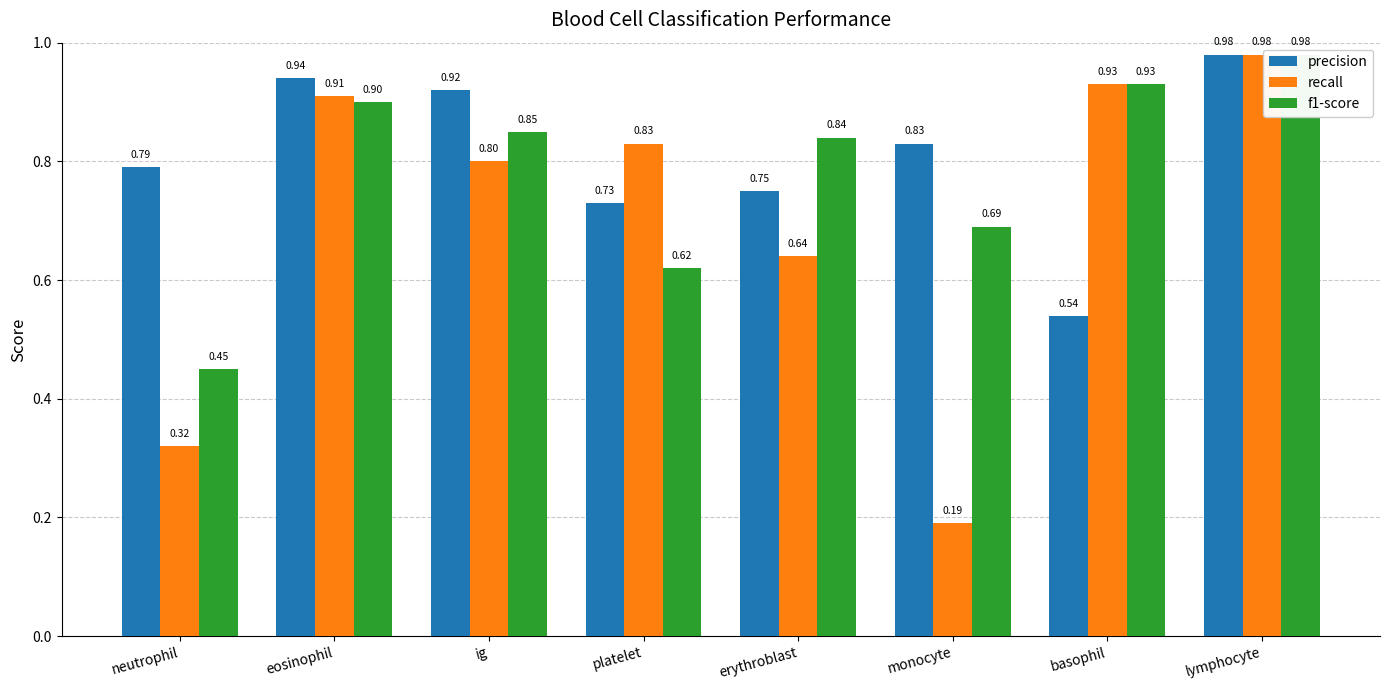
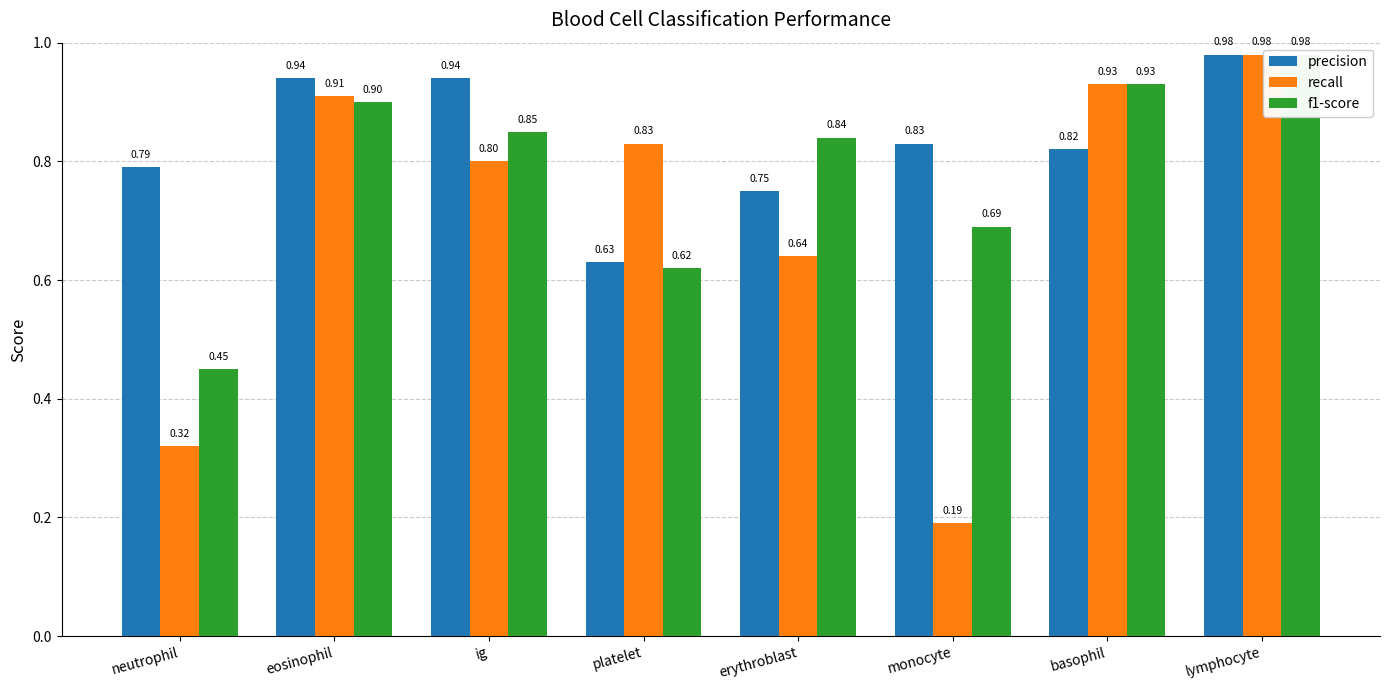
precision, ig: 0.92 -> 0.94
precision, platelet: 0.73 -> 0.63
precision, basophil: 0.54 -> 0.82
